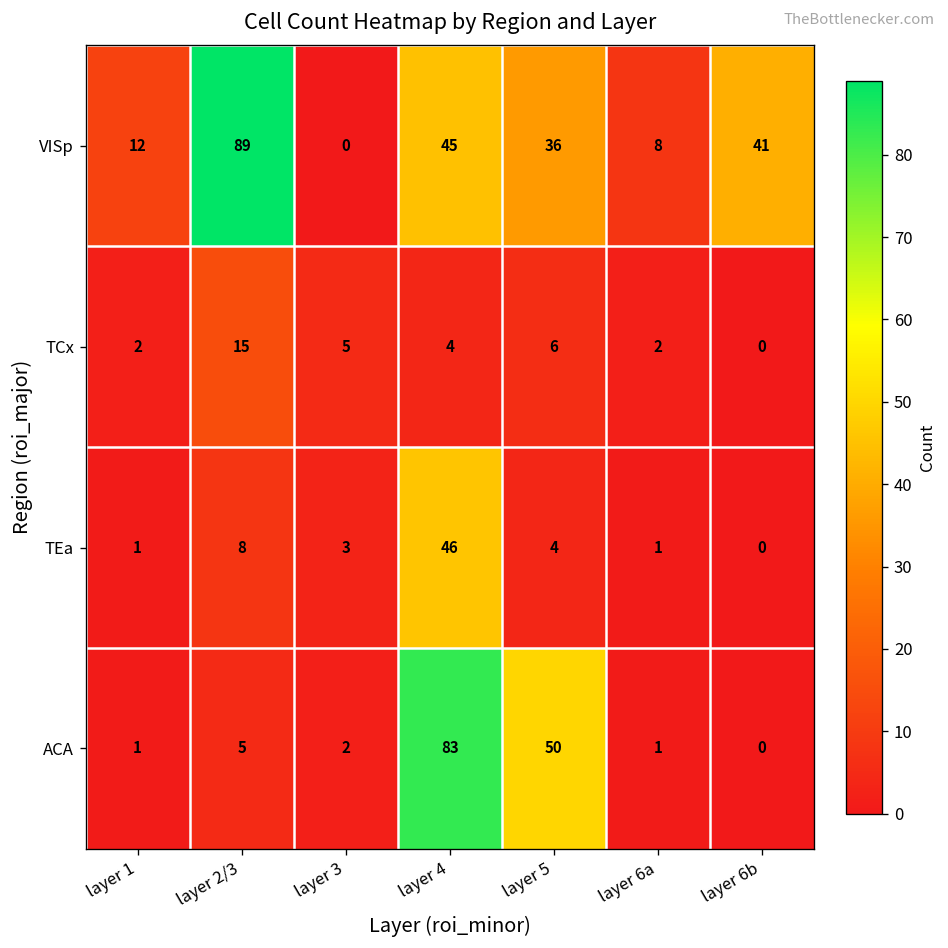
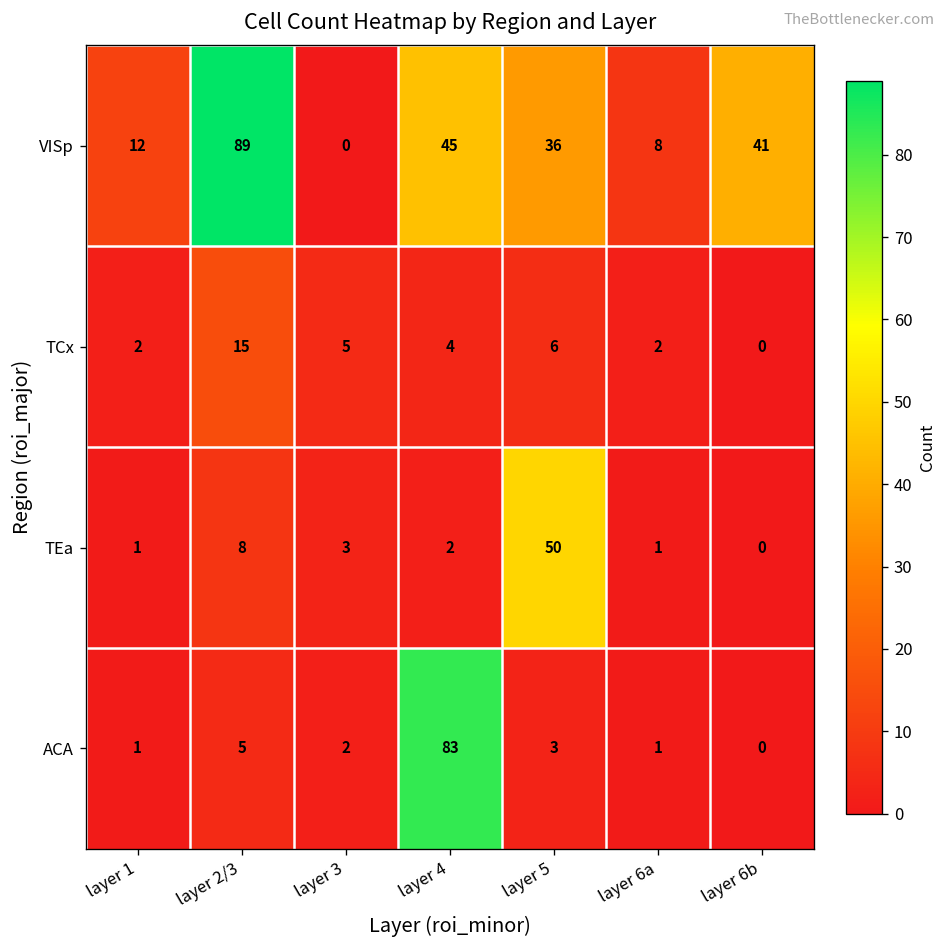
TEa, layer 4: 46 -> 2
TEa, layer 5: 4 -> 50
ACA, layer 5: 50 -> 3
